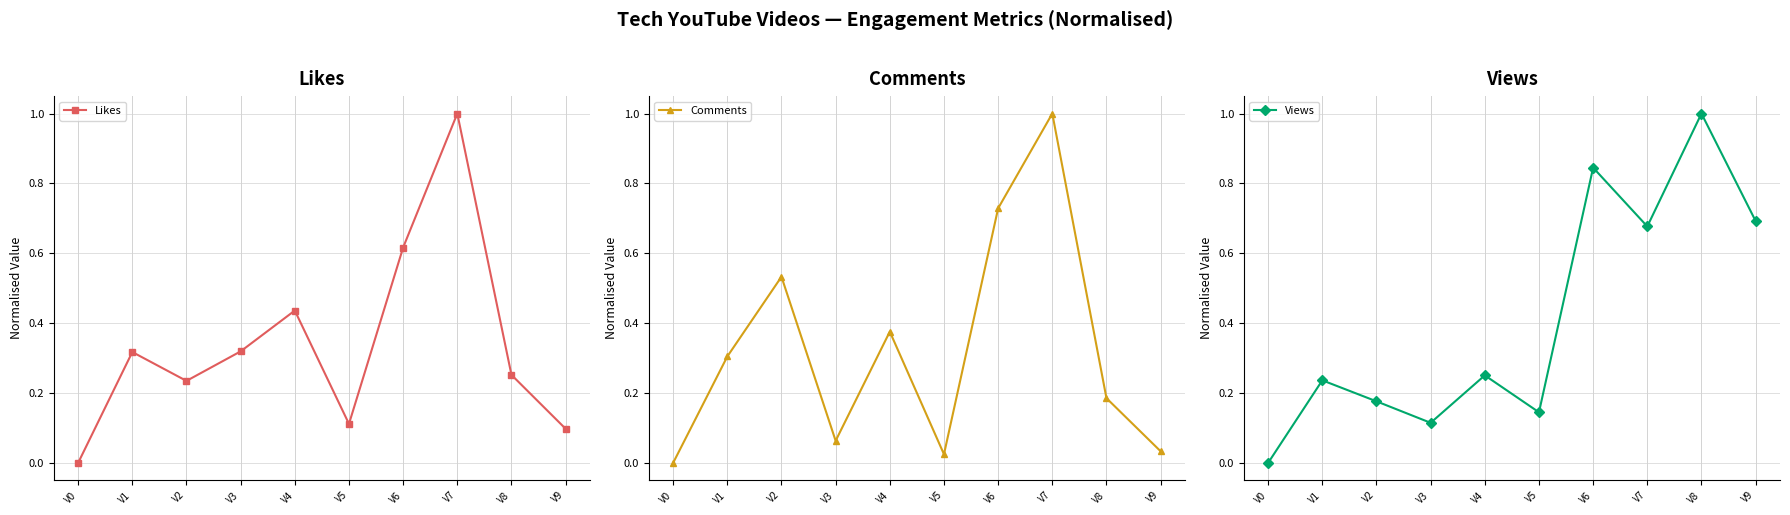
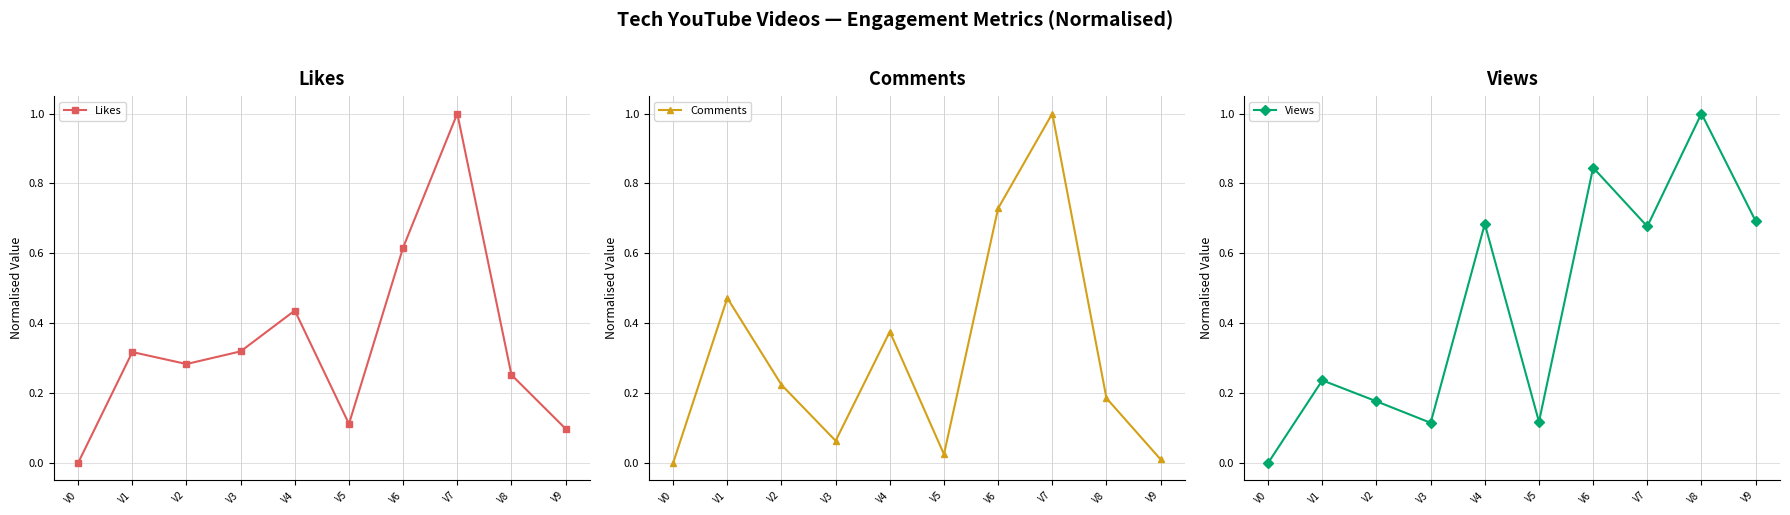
Likes, V2: 0.23 -> 0.28
Comments, V1: 0.30 -> 0.47
Comments, V2: 0.53 -> 0.22
Comments, V9: 0.03 -> 0.01
Views, V4: 0.25 -> 0.68
Views, V5: 0.14 -> 0.12
